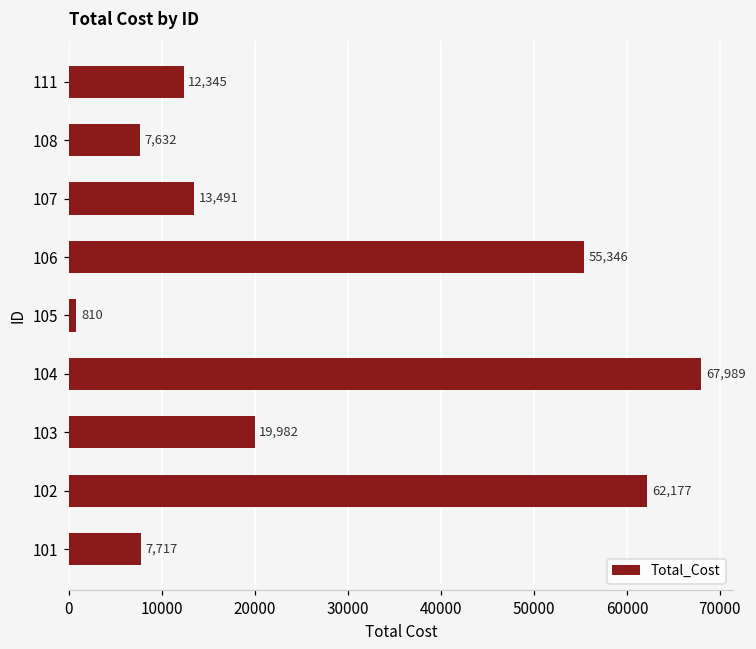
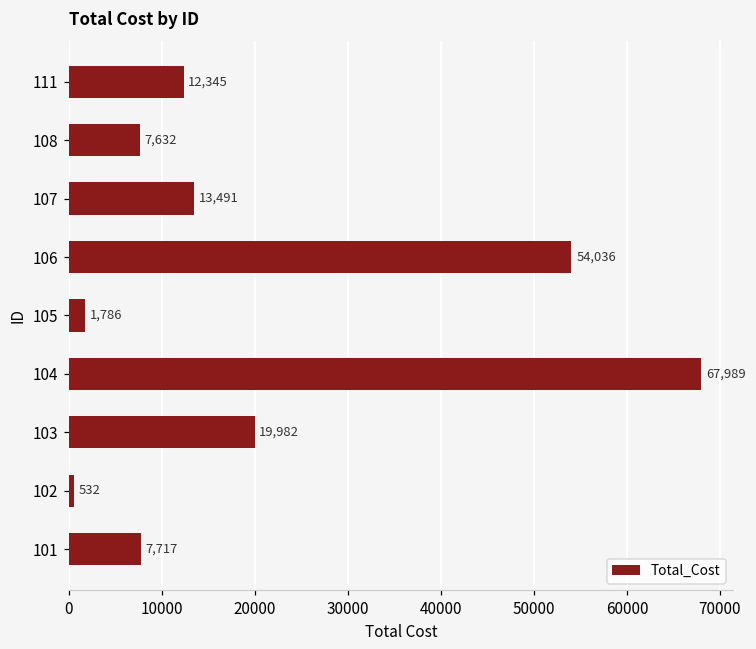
106: 55,346 -> 54,036
105: 810 -> 1,786
102: 62,177 -> 532
